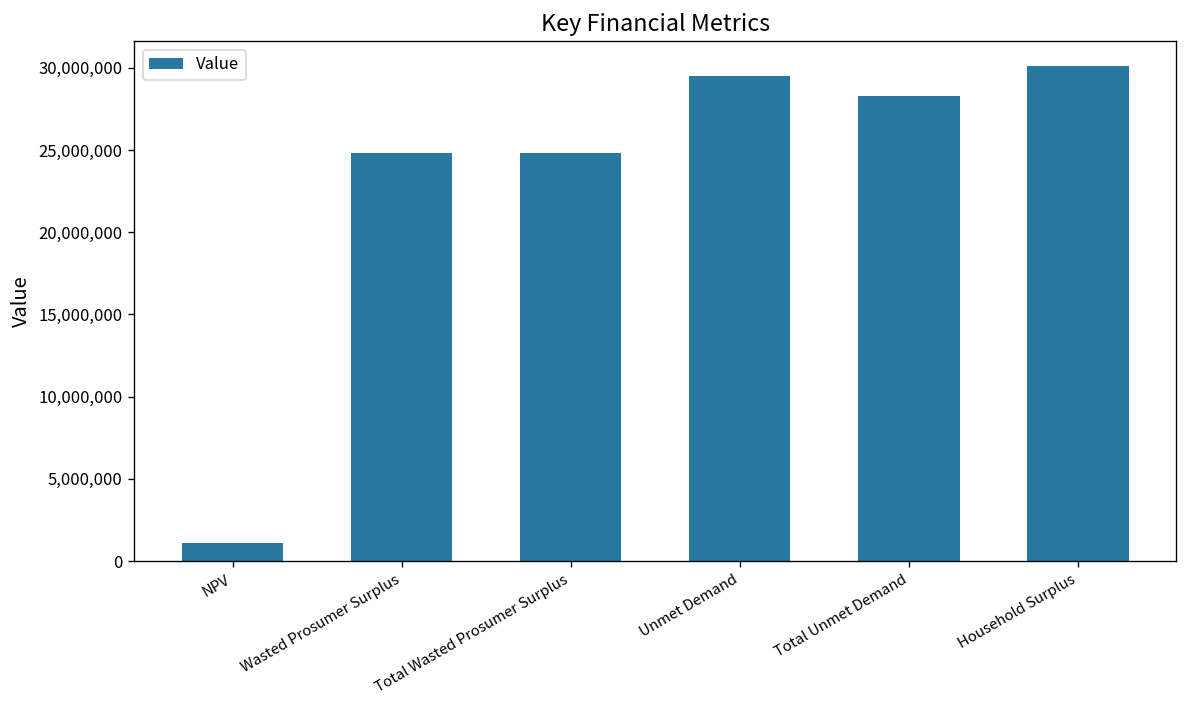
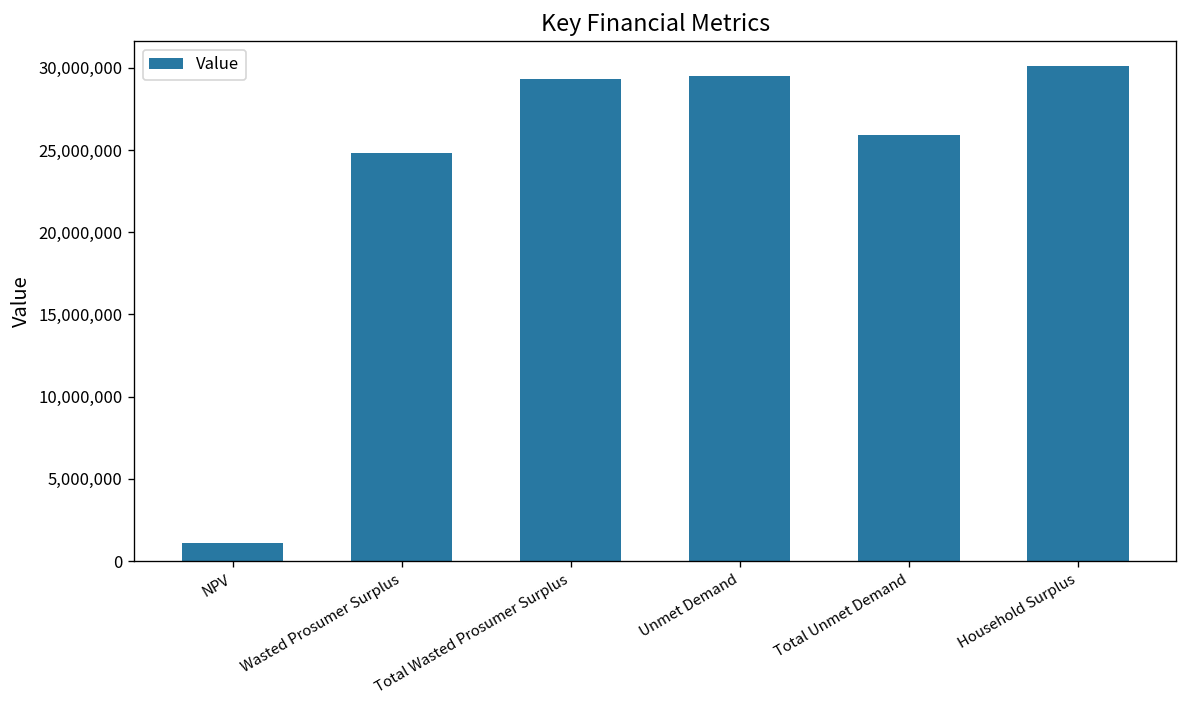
Total Wasted Prosumer Surplus: 24,800,000 -> 29,300,000
Total Unmet Demand: 28,300,000 -> 25,900,000
